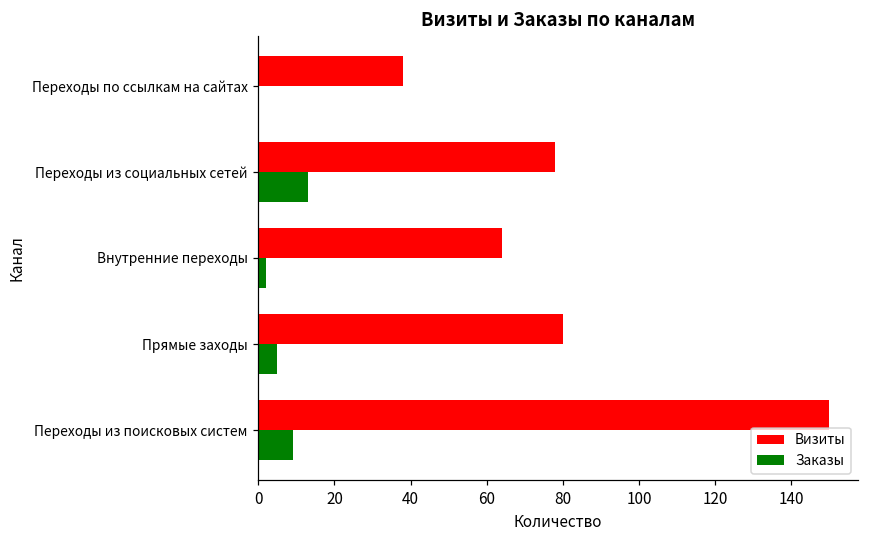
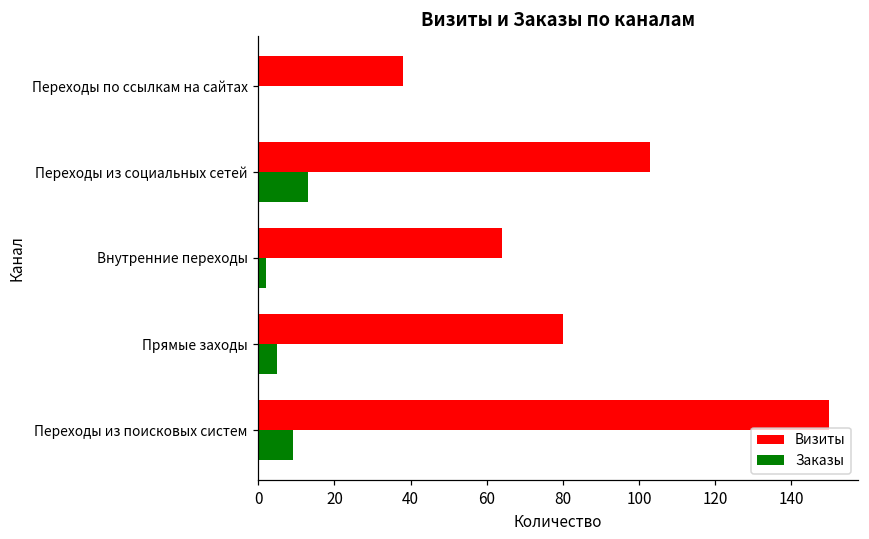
Визиты, Переходы из социальных сетей: 78 -> 103
